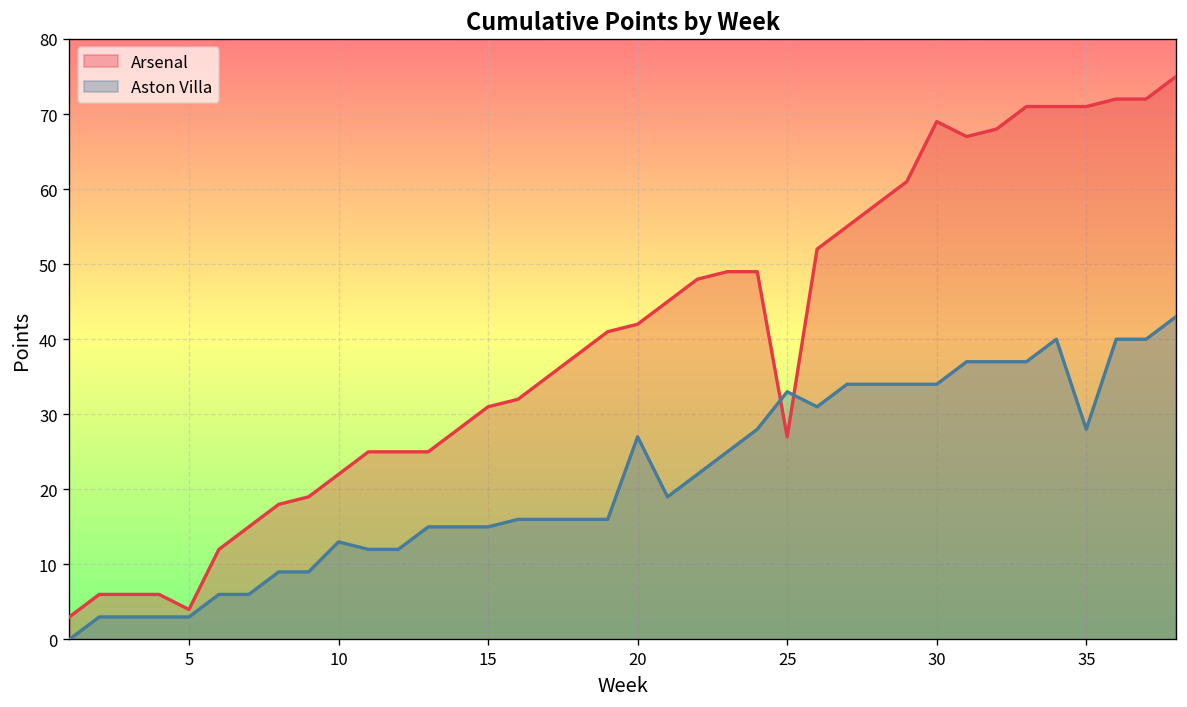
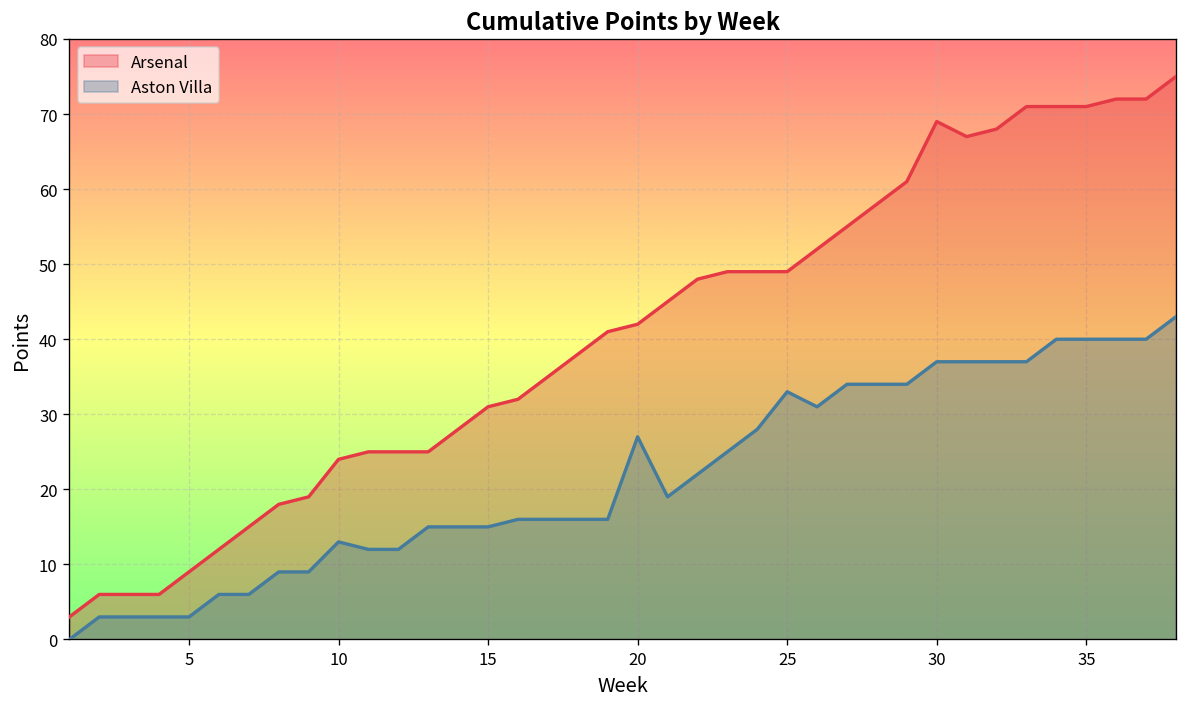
Arsenal, 5: 4 -> 9
Arsenal, 10: 22 -> 24
Arsenal, 25: 27 -> 49
Aston Villa, 30: 34 -> 37
Aston Villa, 35: 28 -> 40
